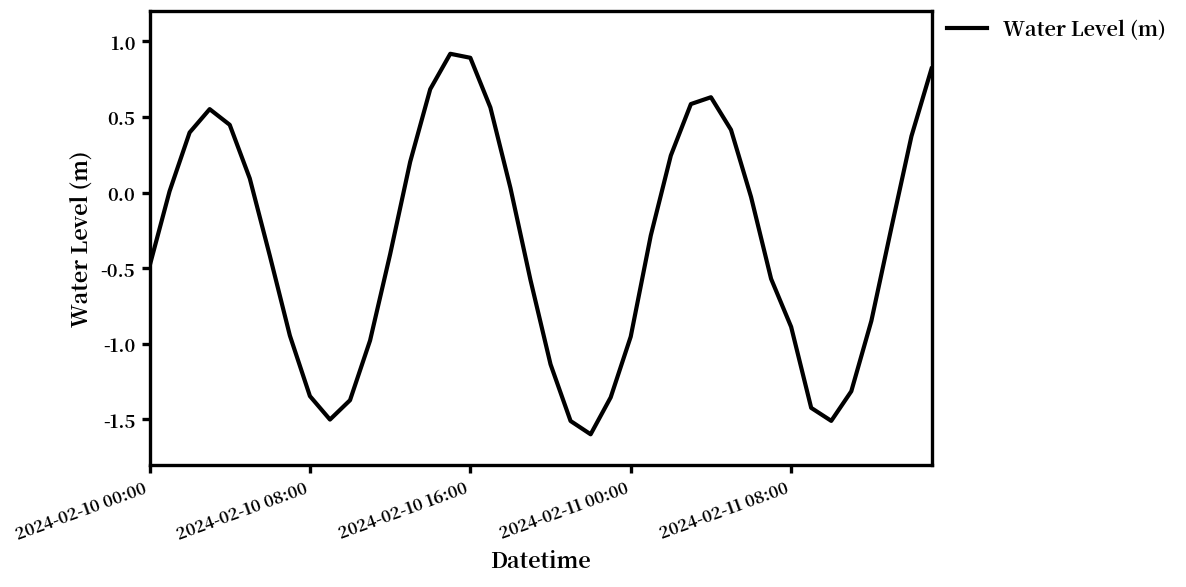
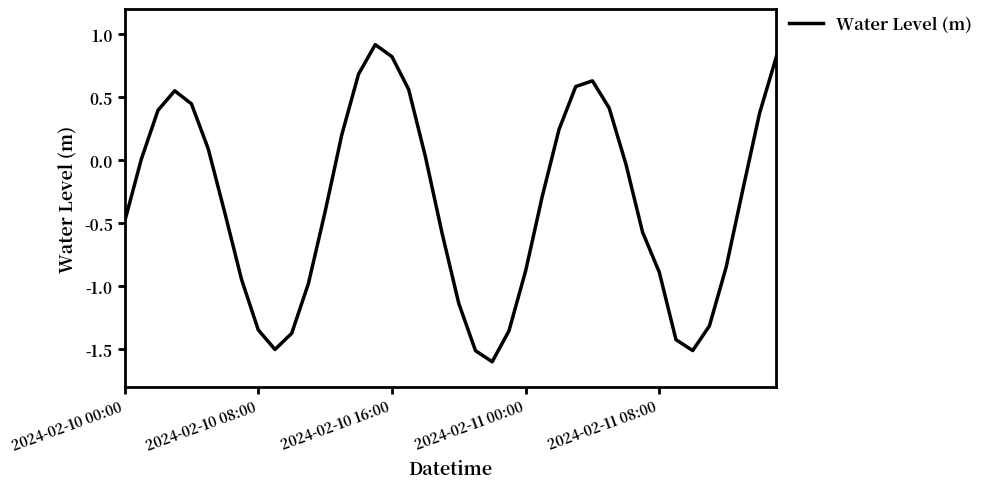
2024-02-10 16:00: 0.89 -> 0.82
2024-02-11 00:00: -0.95 -> -0.88
